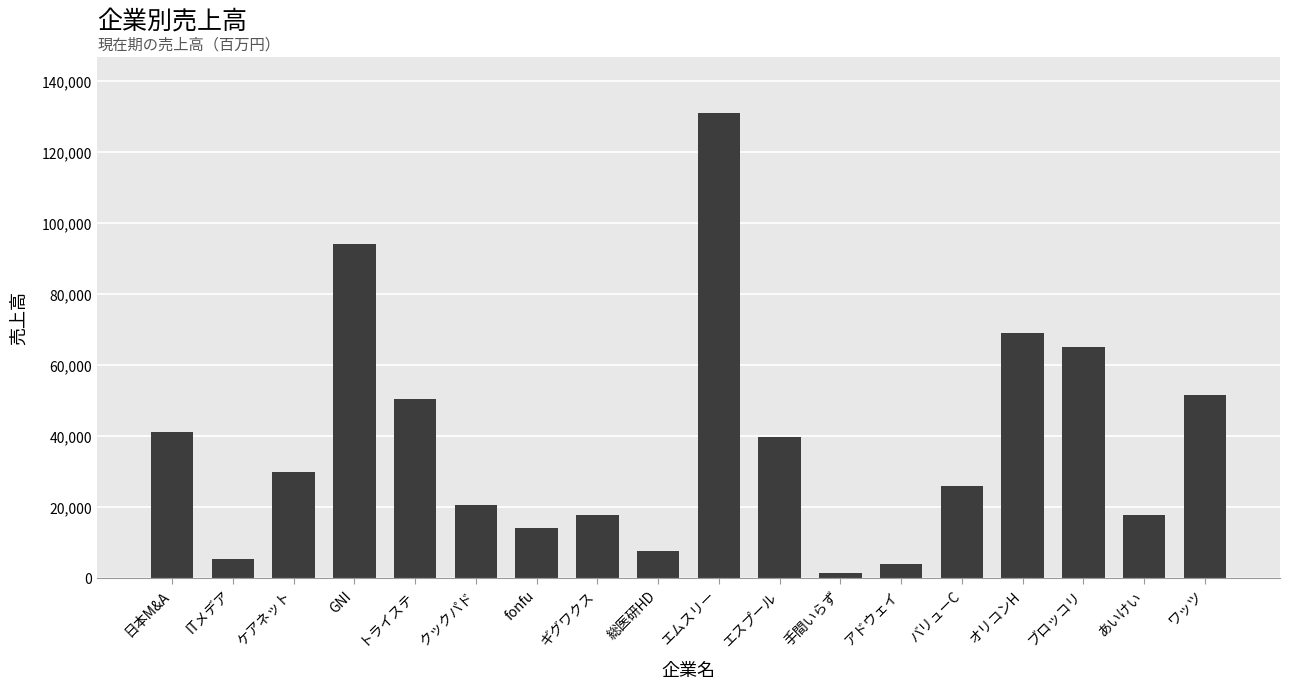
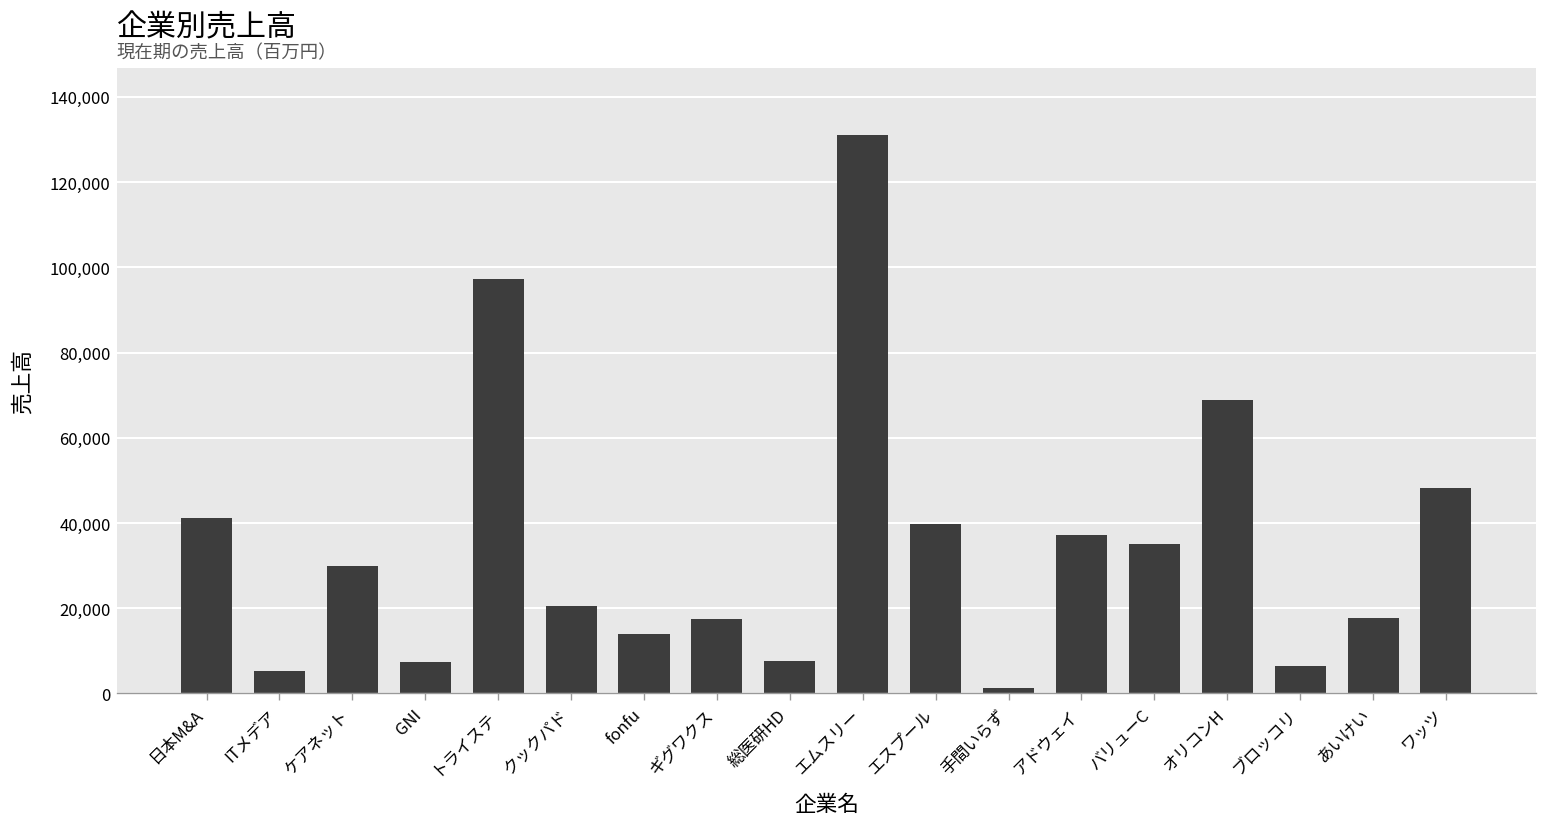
GNI: 94,000 -> 7,000
トライステ: 50,000 -> 97,000
アドウェイ: 4,000 -> 37,000
バリューC: 26,000 -> 35,000
ブロッコリ: 65,000 -> 6,000
ワッツ: 51,000 -> 48,000
